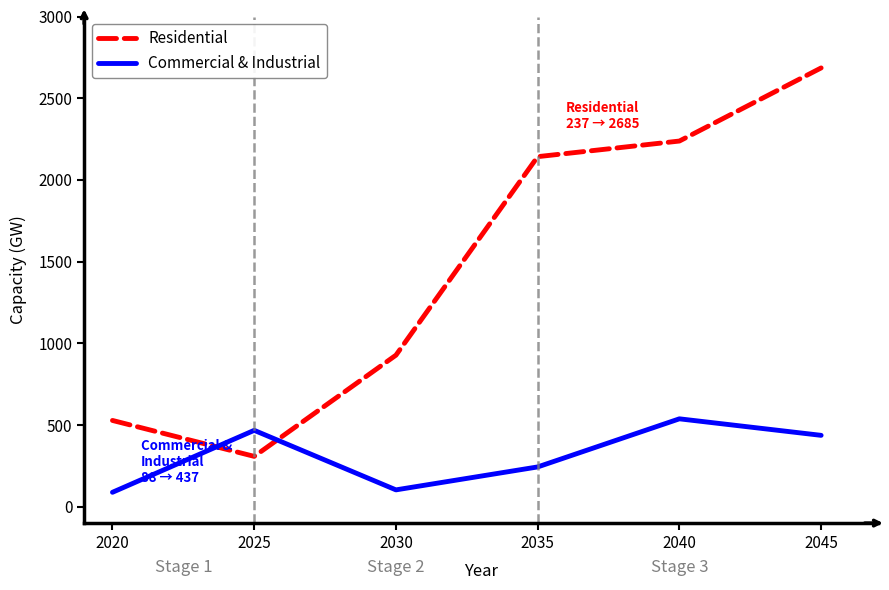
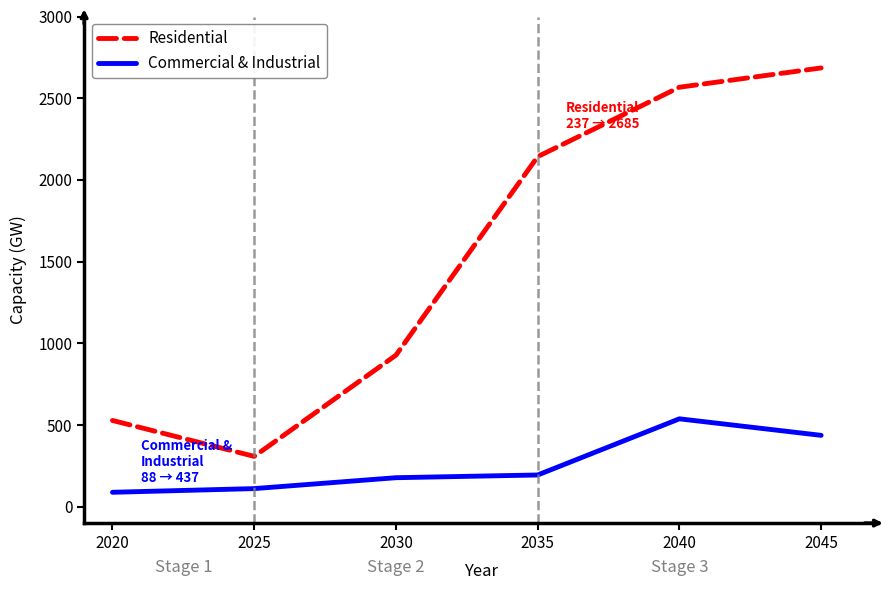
Commercial & Industrial, 2025: 470 -> 110
Commercial & Industrial, 2030: 100 -> 180
Commercial & Industrial, 2035: 240 -> 190
Residential, 2040: 2240 -> 2570
